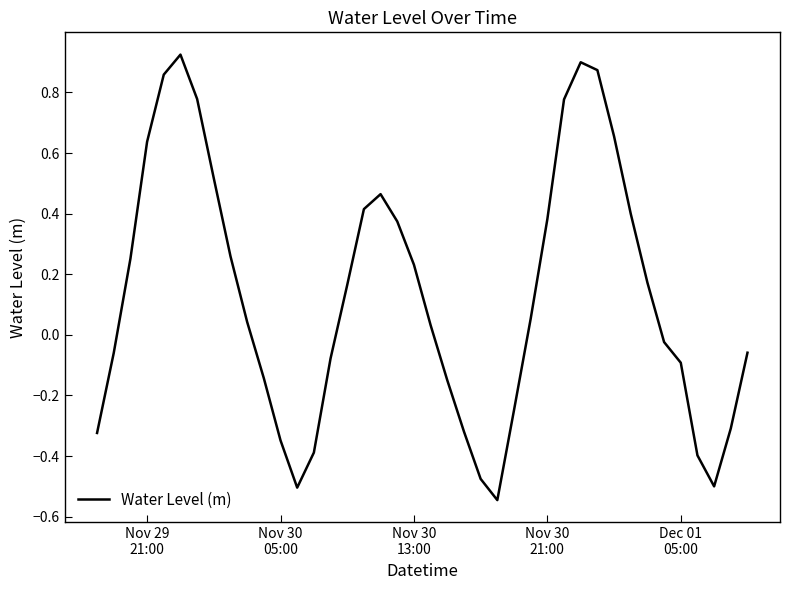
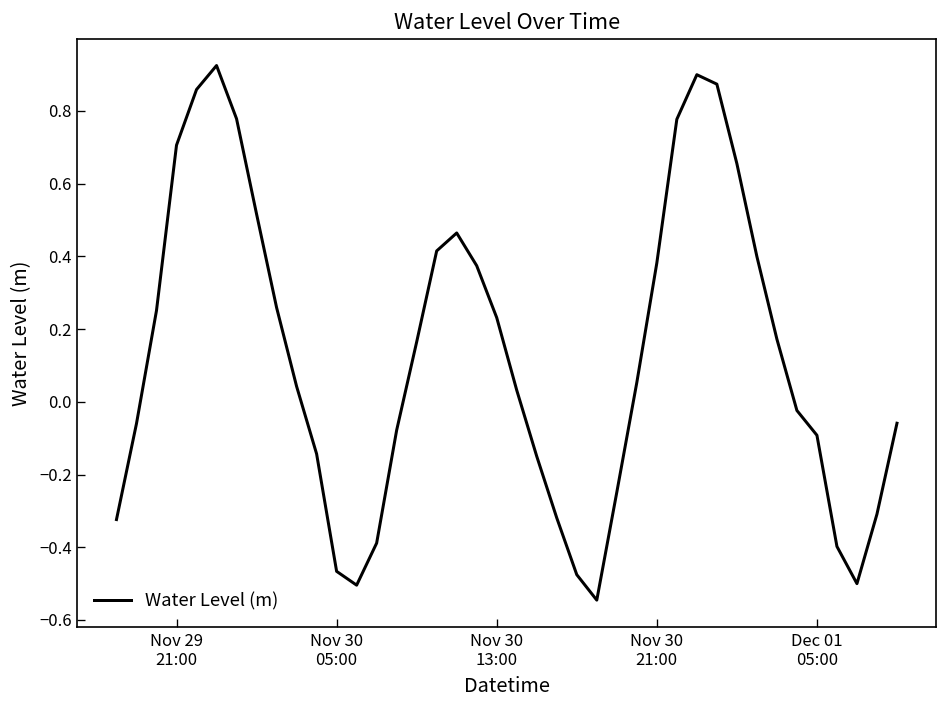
Nov 29 21:00: 0.64 -> 0.71
Nov 30 05:00: -0.35 -> -0.47
